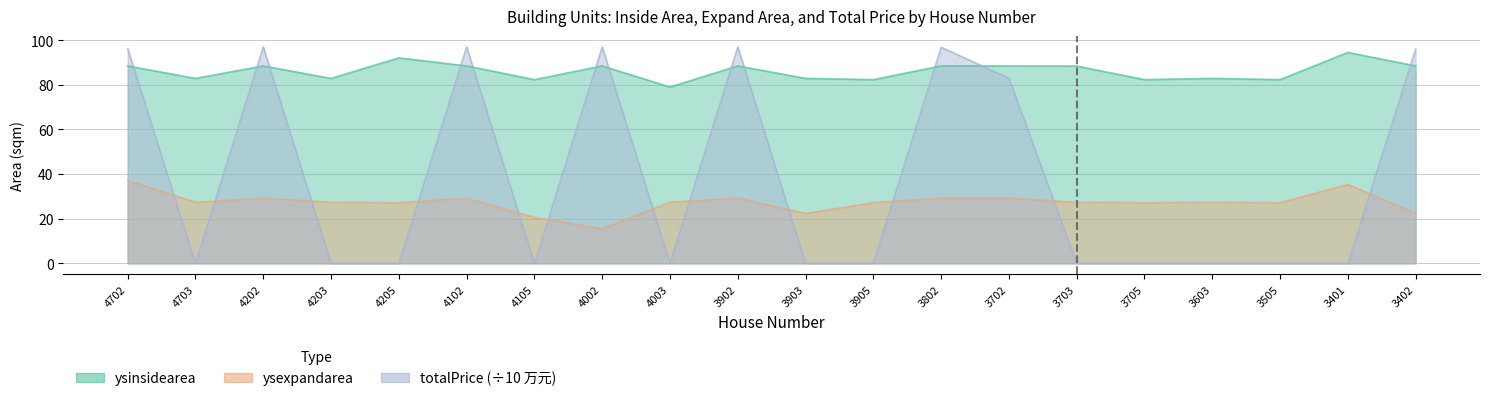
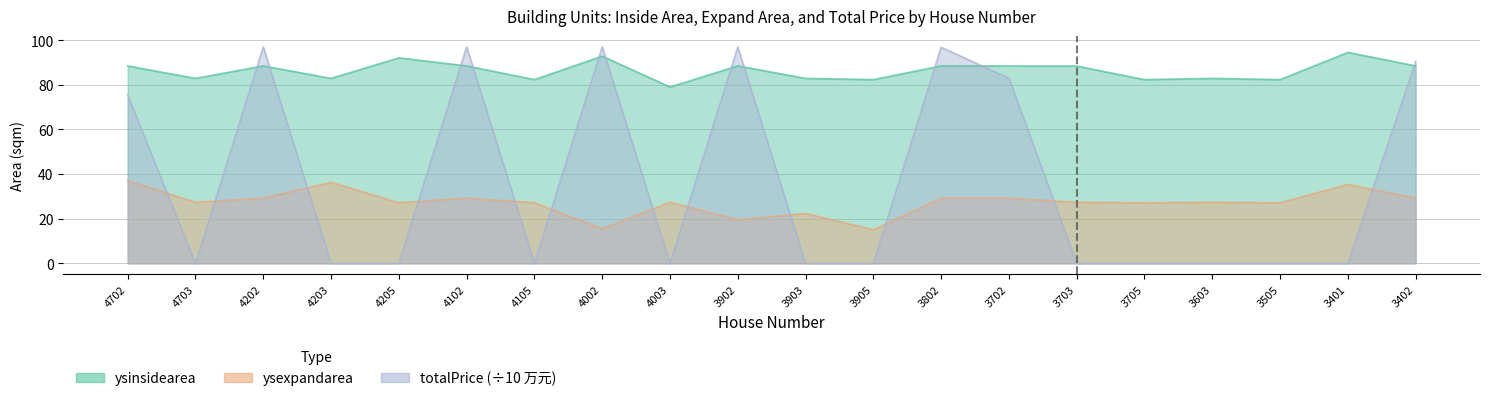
totalPrice (÷10 万元), 4702: 96 -> 75
ysexpandarea, 4203: 27 -> 36
ysexpandarea, 4105: 21 -> 27
ysinsidearea, 4002: 88 -> 93
ysexpandarea, 3902: 29 -> 20
ysexpandarea, 3905: 27 -> 15
ysexpandarea, 3402: 22 -> 29
totalPrice (÷10 万元), 3402: 96 -> 90
